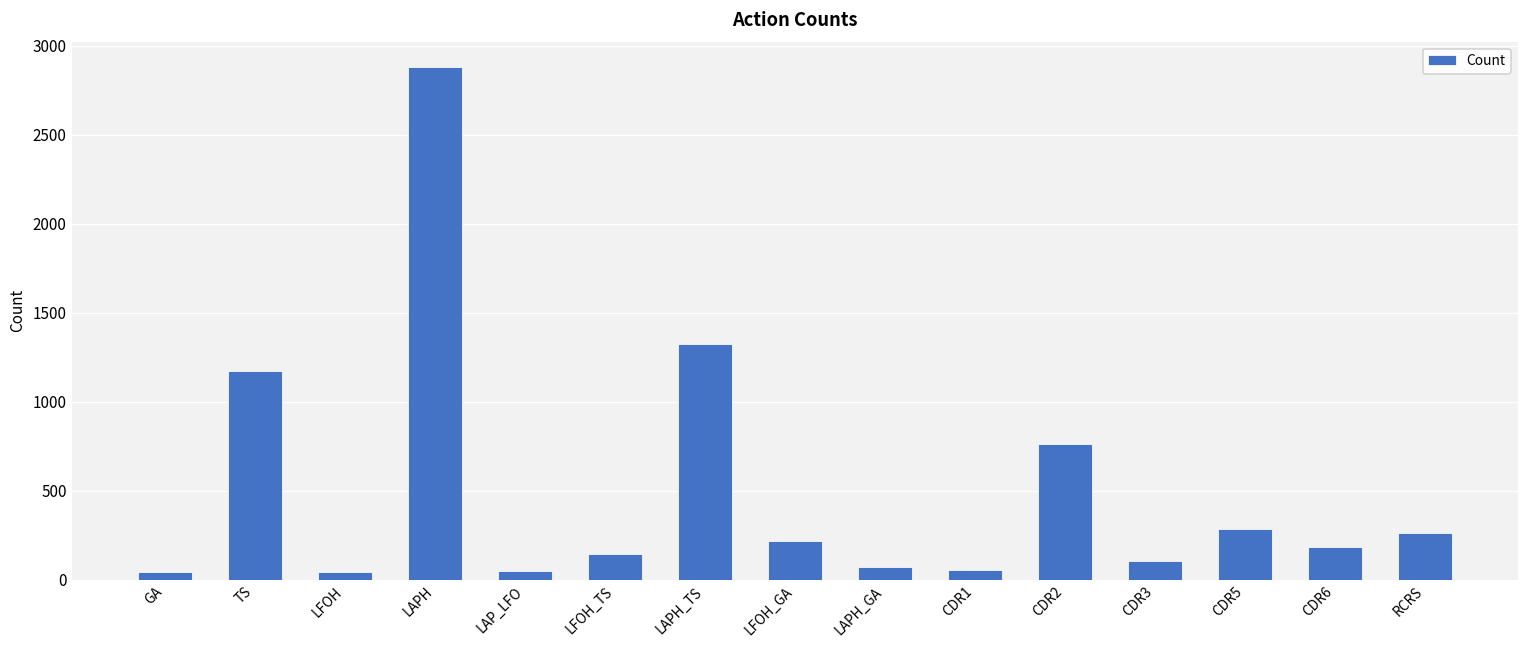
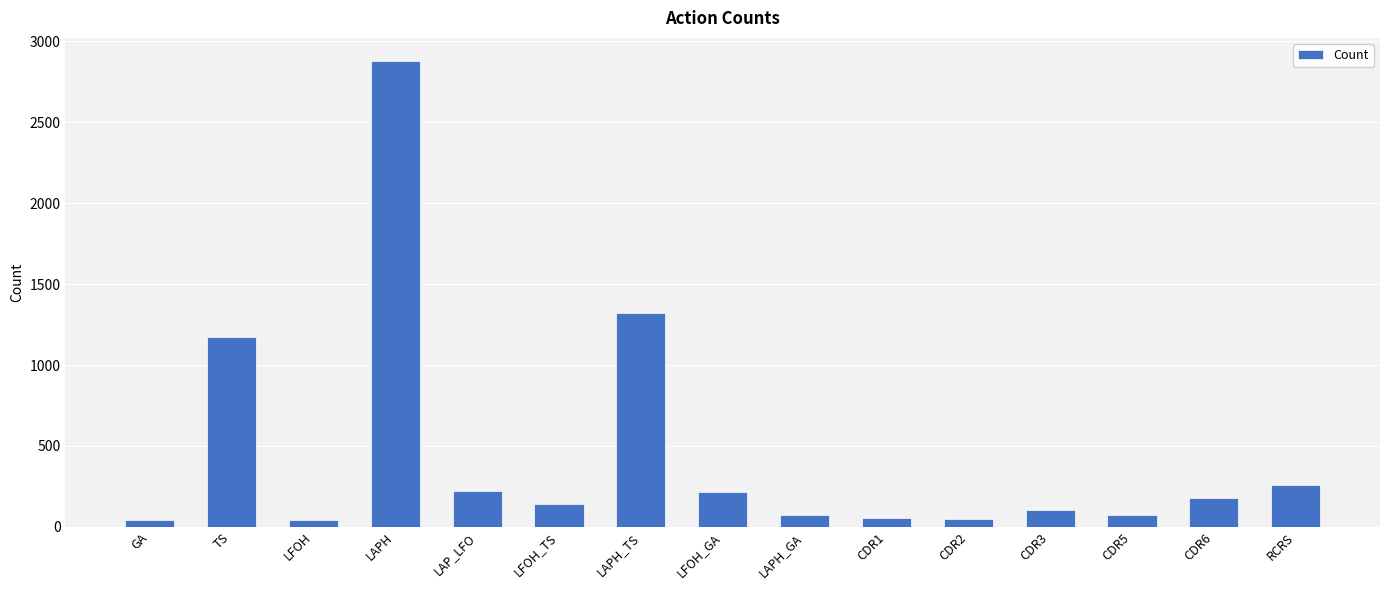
LAP_LFO: 50 -> 220
CDR2: 760 -> 50
CDR5: 290 -> 70
